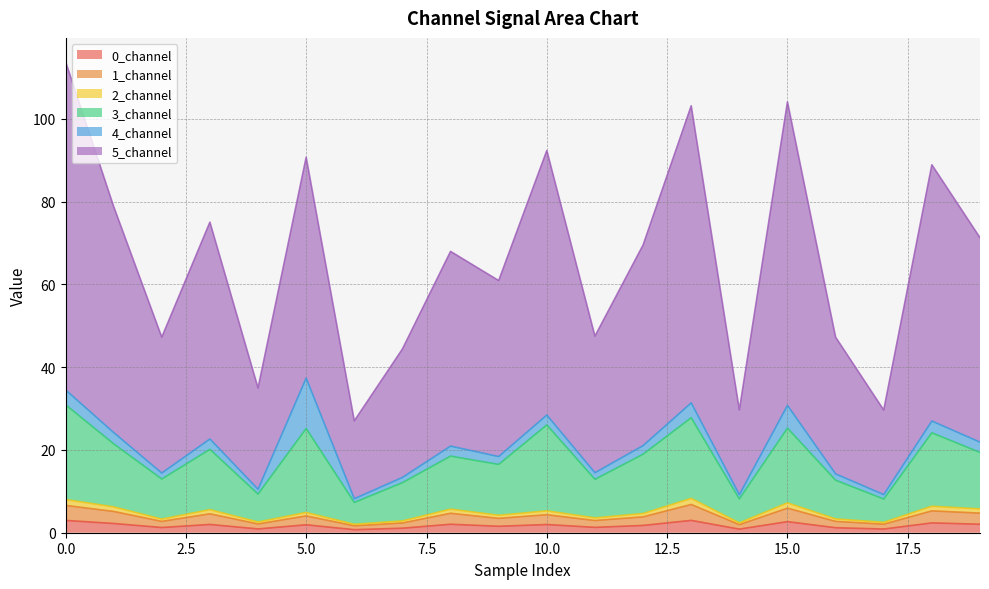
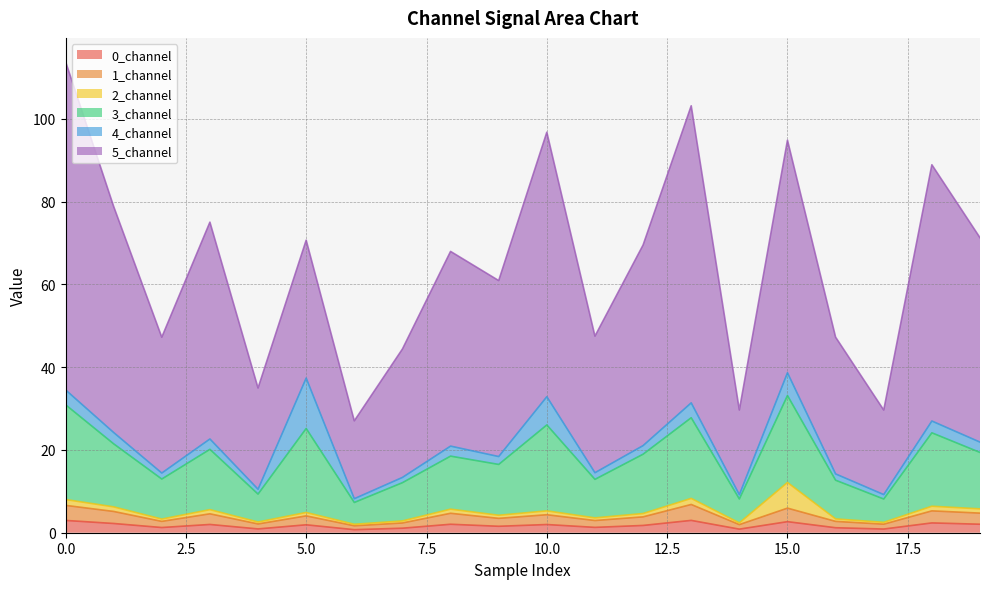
5_channel, 5.0: 53 -> 33
4_channel, 10.0: 2 -> 7
2_channel, 15.0: 1 -> 6
3_channel, 15.0: 18 -> 21
5_channel, 15.0: 73 -> 56
